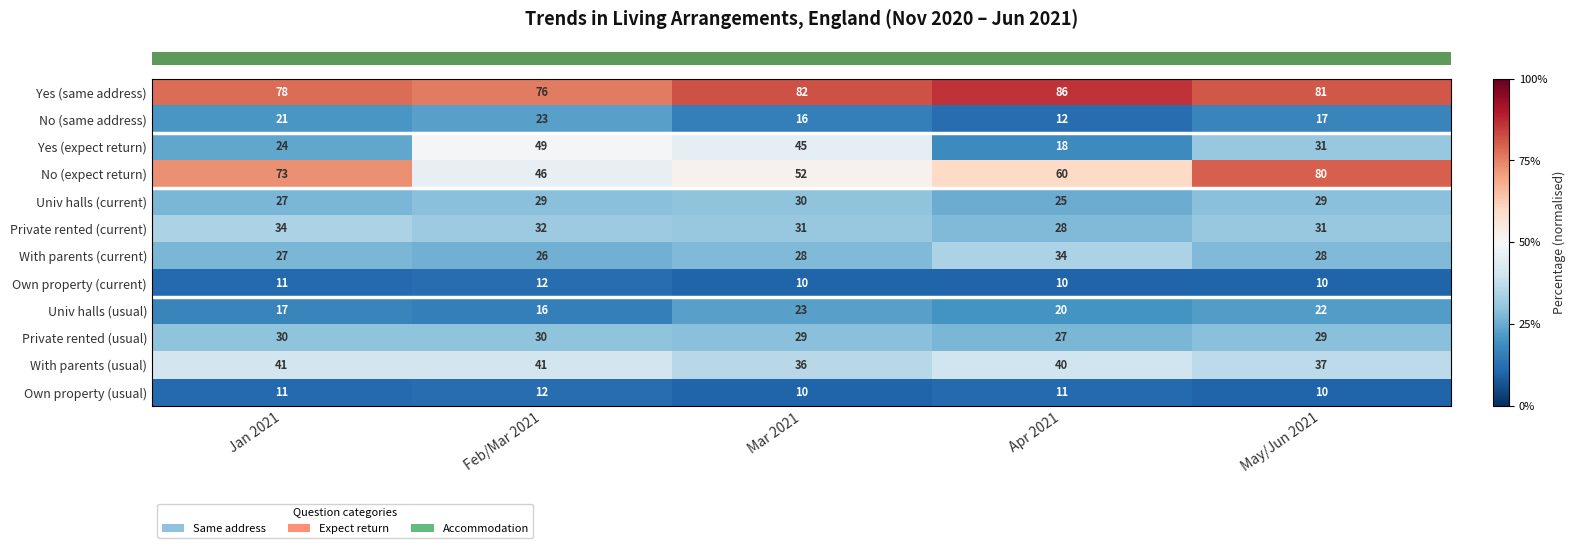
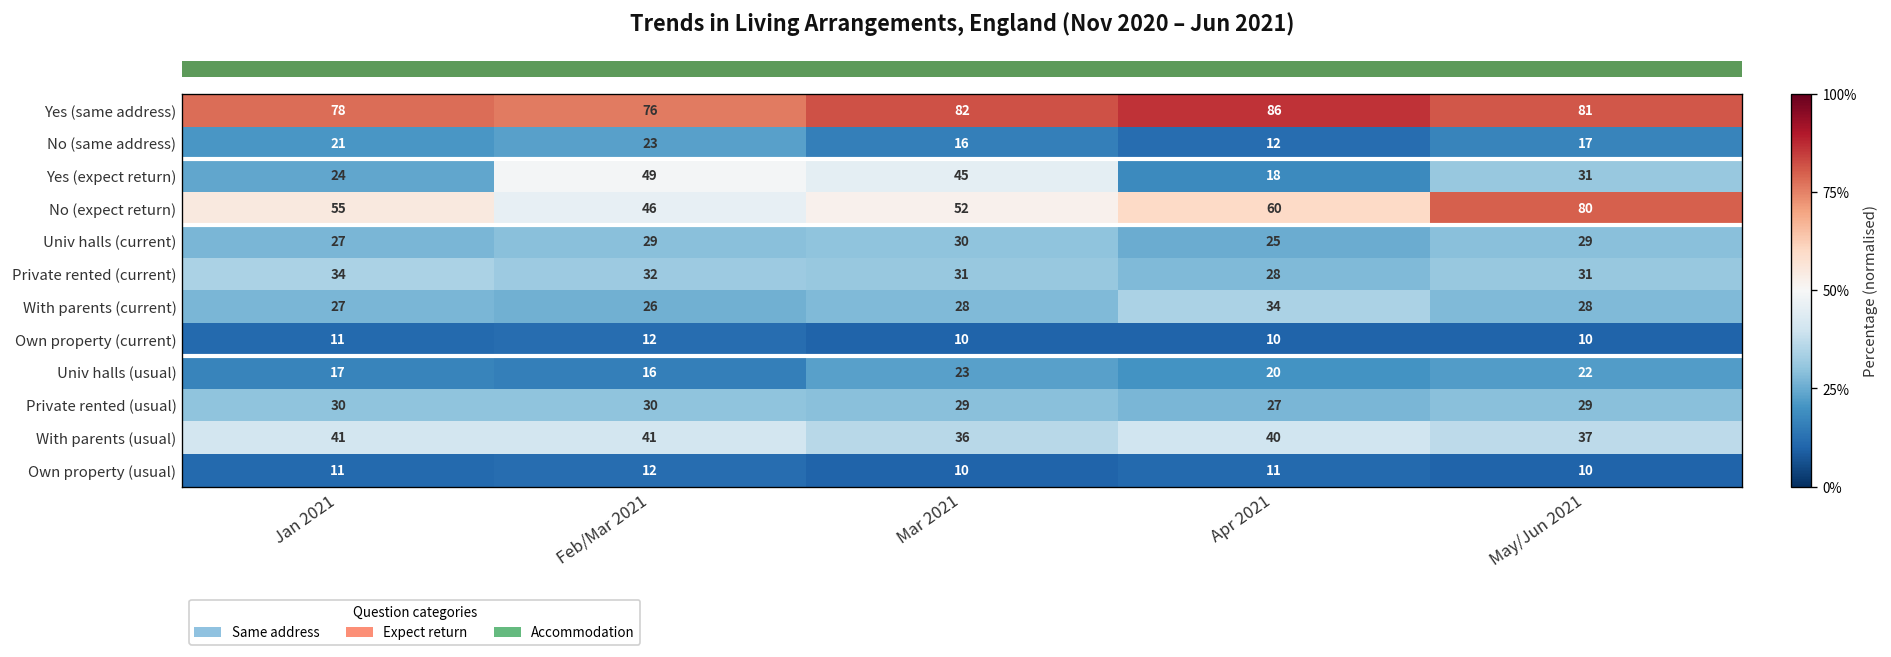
No (expect return), Jan 2021: 73 -> 55
